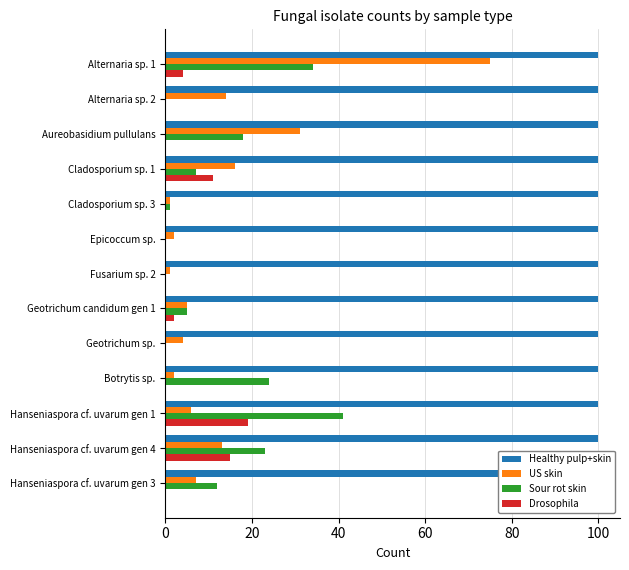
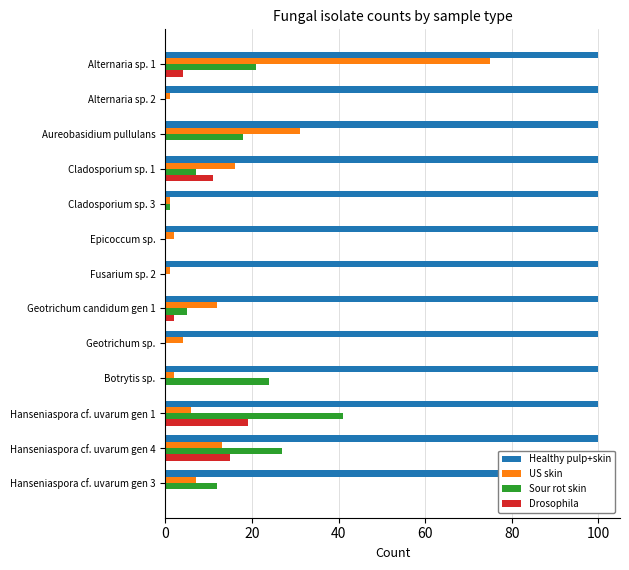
Sour rot skin, Alternaria sp. 1: 34 -> 21
US skin, Alternaria sp. 2: 14 -> 1
US skin, Geotrichum candidum gen 1: 5 -> 12
Sour rot skin, Hanseniaspora cf. uvarum gen 4: 23 -> 27
